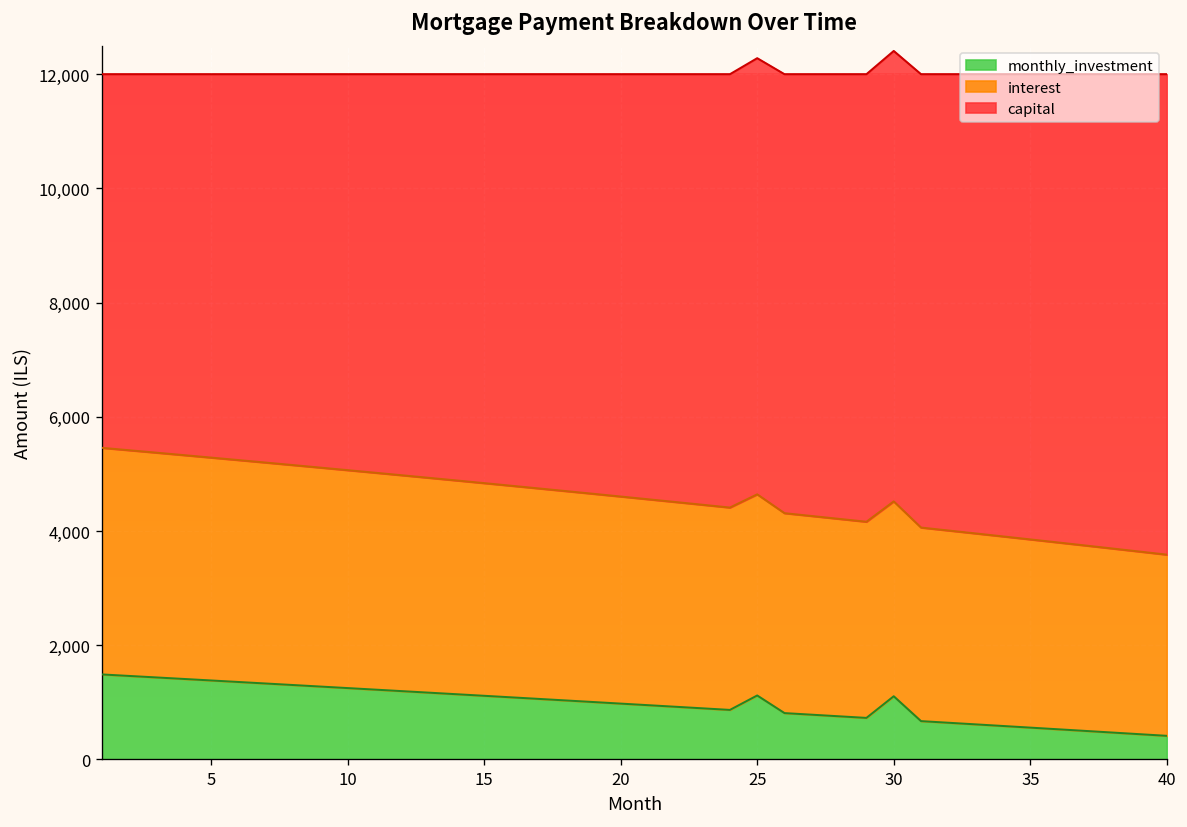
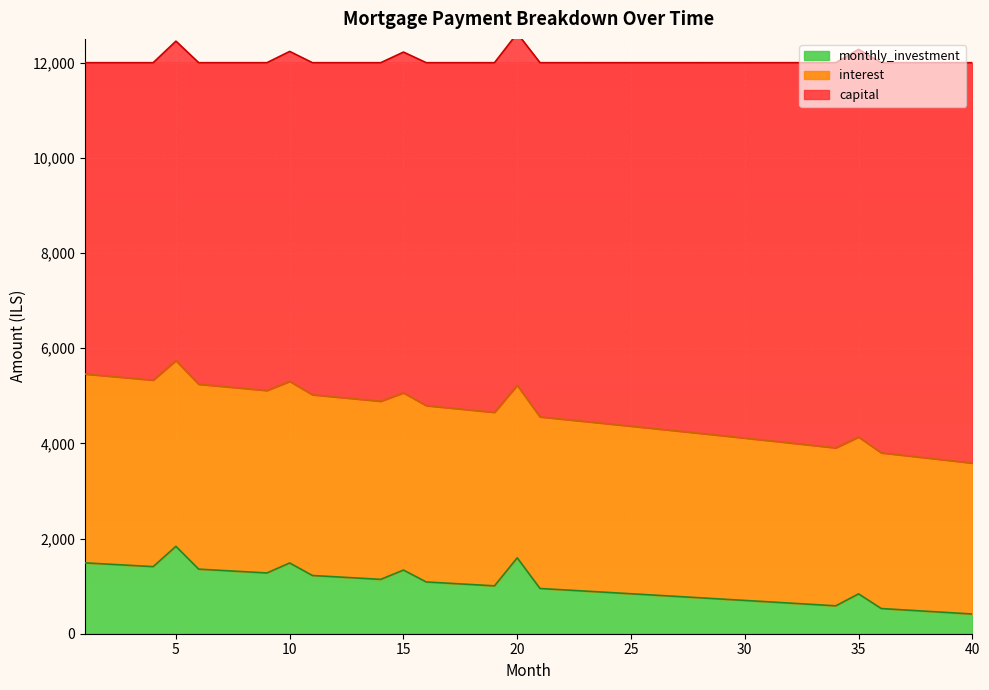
monthly_investment, 5: 1,400 -> 1,800
monthly_investment, 10: 1,300 -> 1,500
monthly_investment, 15: 1,100 -> 1,300
monthly_investment, 20: 1,000 -> 1,600
monthly_investment, 25: 1,100 -> 800
monthly_investment, 30: 1,100 -> 700
monthly_investment, 35: 600 -> 800
